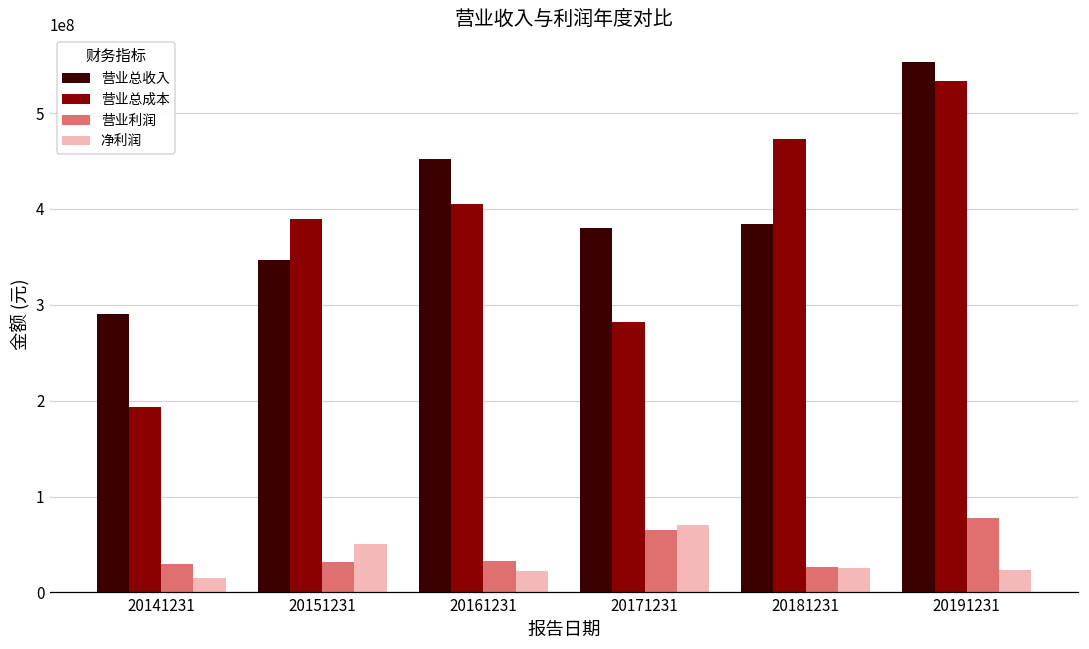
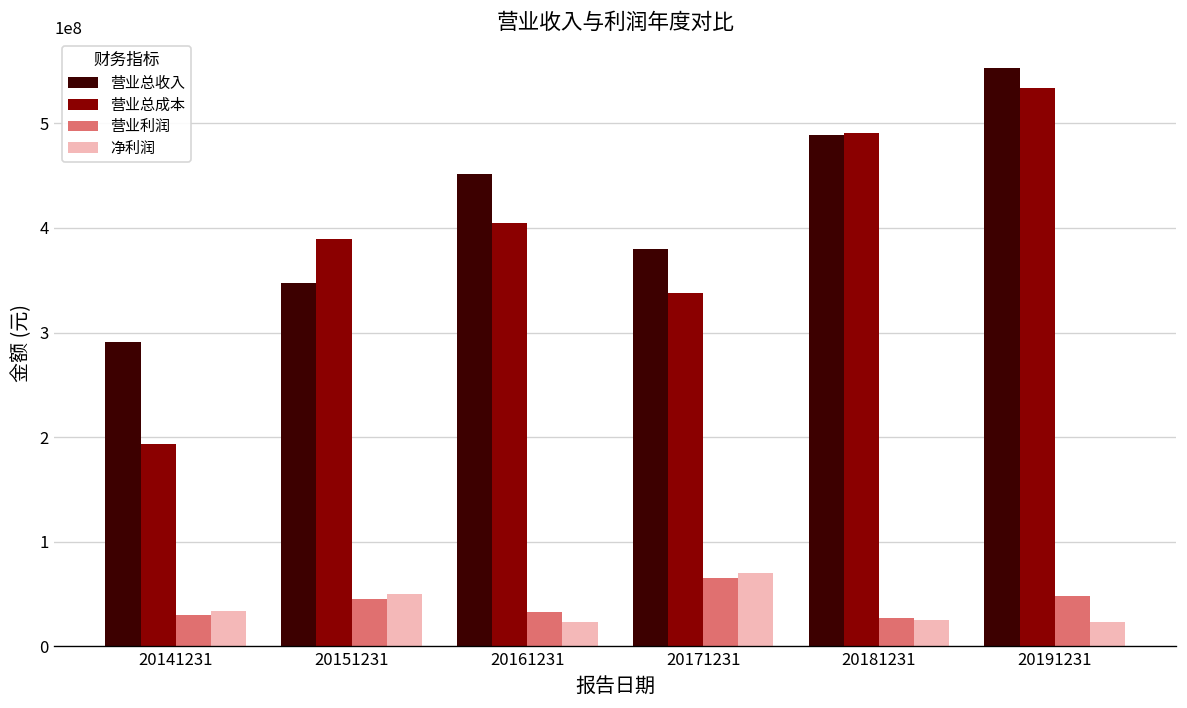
净利润, 20141231: 20000000 -> 30000000
营业利润, 20151231: 30000000 -> 50000000
营业总成本, 20171231: 280000000 -> 340000000
营业总收入, 20181231: 380000000 -> 490000000
营业总成本, 20181231: 470000000 -> 490000000
营业利润, 20191231: 80000000 -> 50000000
